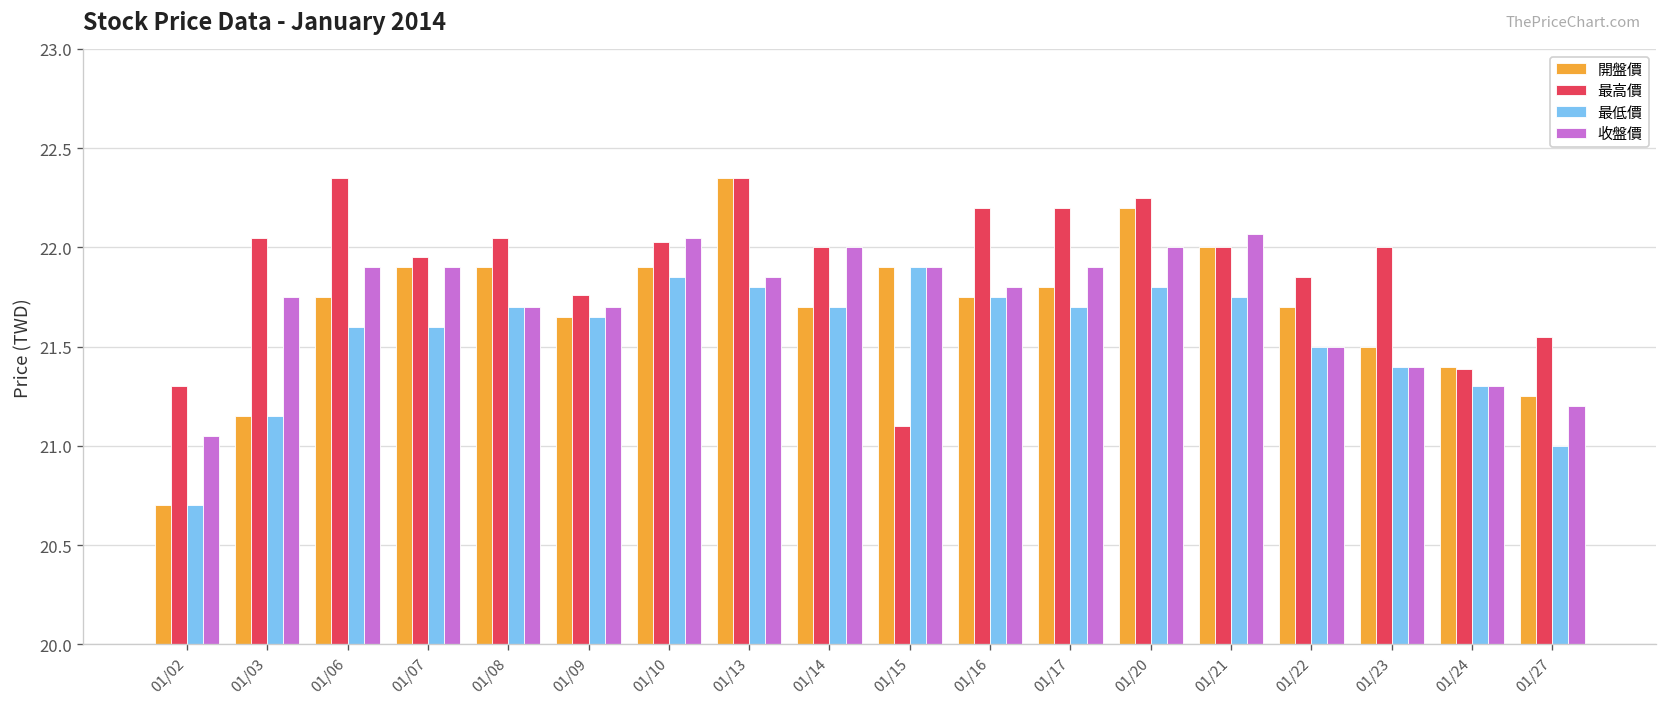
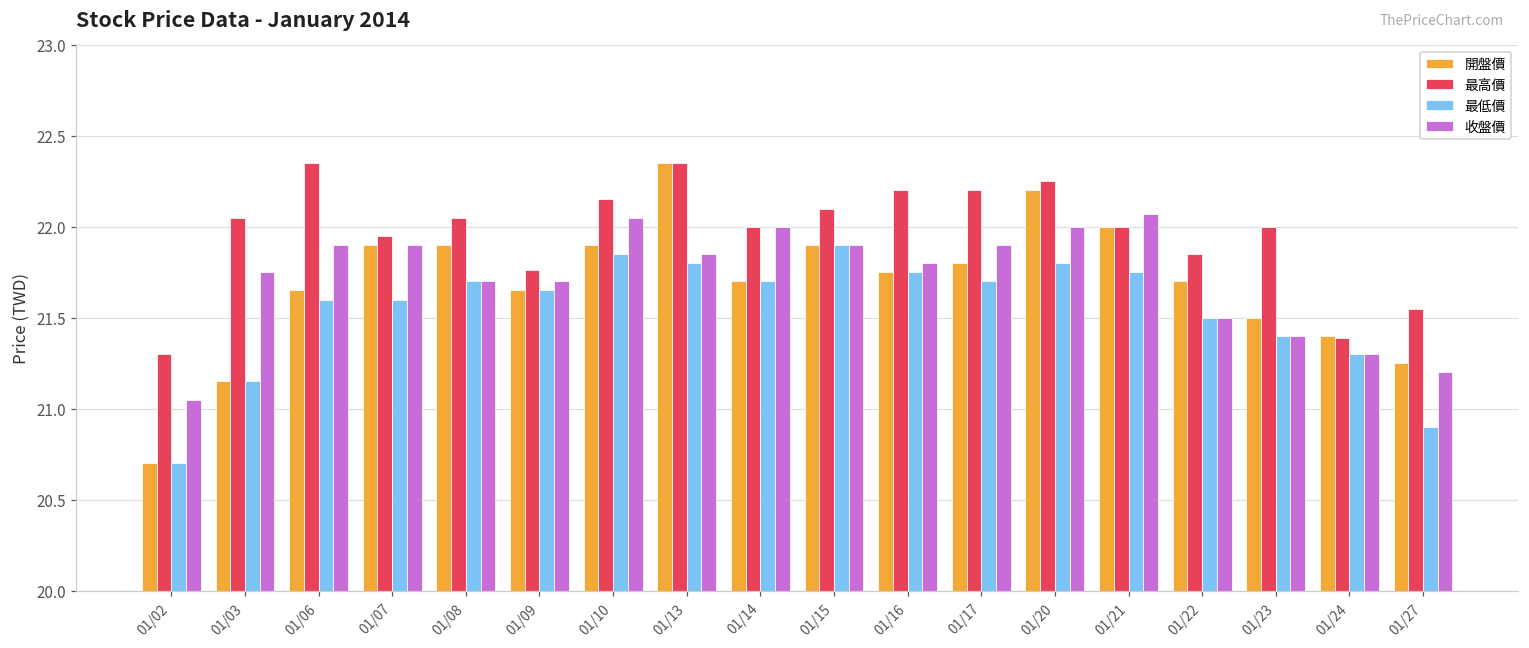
開盤價, 01/06: 21.75 -> 21.65
最高價, 01/10: 22.03 -> 22.15
最高價, 01/15: 21.1 -> 22.1
最低價, 01/27: 21.0 -> 20.9
